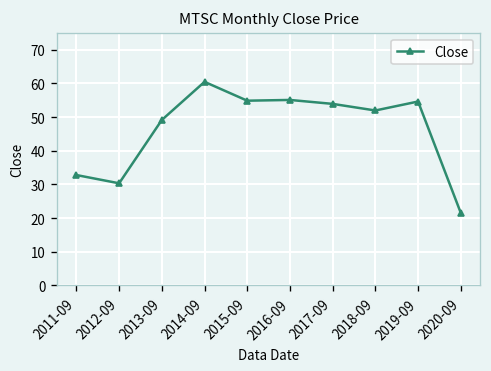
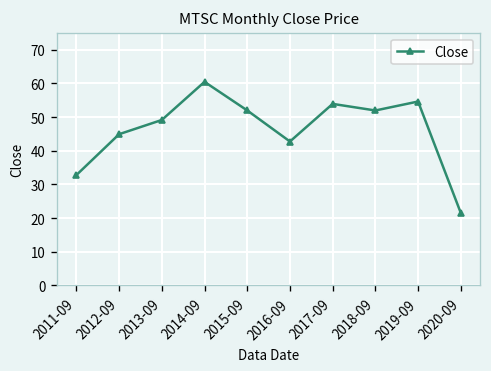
2012-09: 30 -> 45
2015-09: 55 -> 52
2016-09: 55 -> 43
